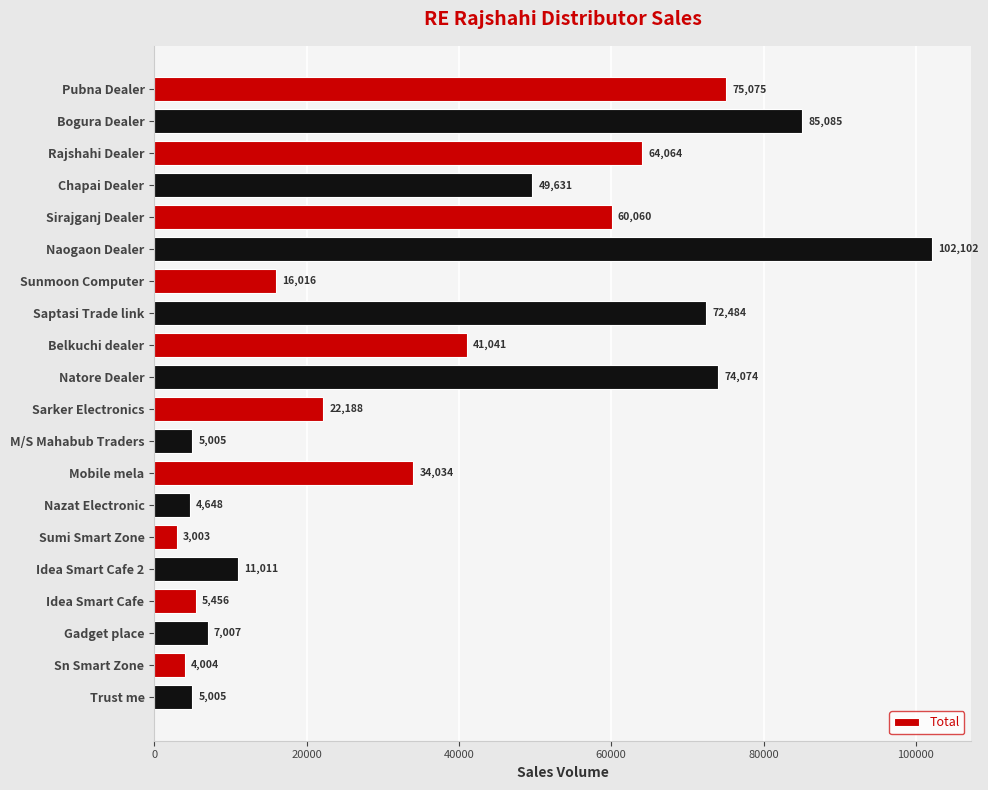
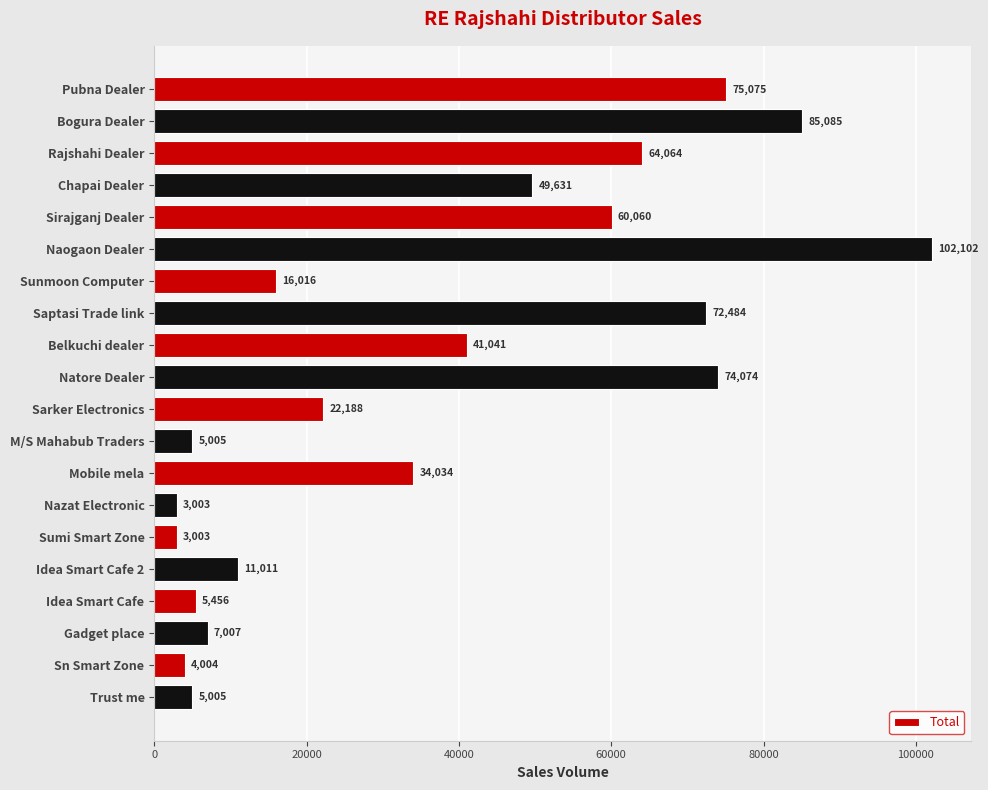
Nazat Electronic: 4,648 -> 3,003
